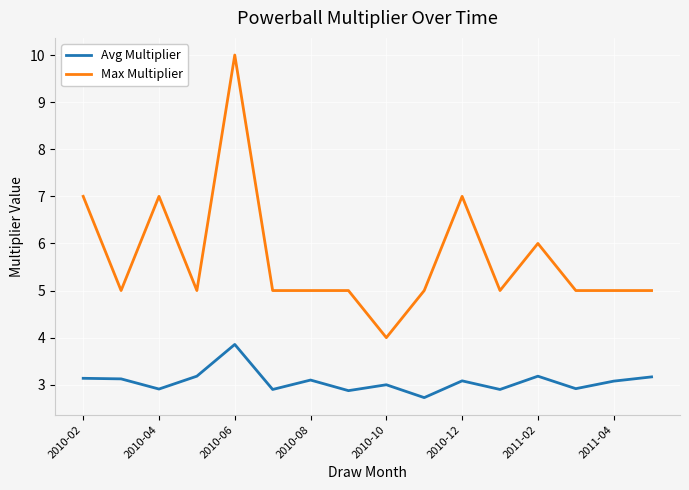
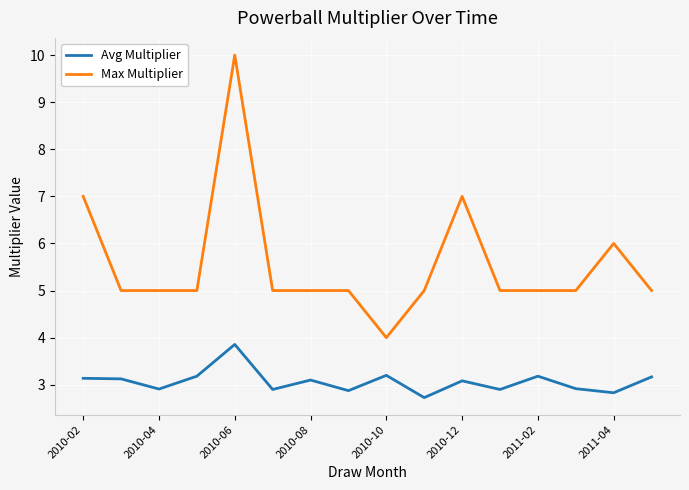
Max Multiplier, 2010-04: 7 -> 5
Avg Multiplier, 2010-10: 3.0 -> 3.2
Max Multiplier, 2011-02: 6 -> 5
Avg Multiplier, 2011-04: 3.1 -> 2.8
Max Multiplier, 2011-04: 5 -> 6
